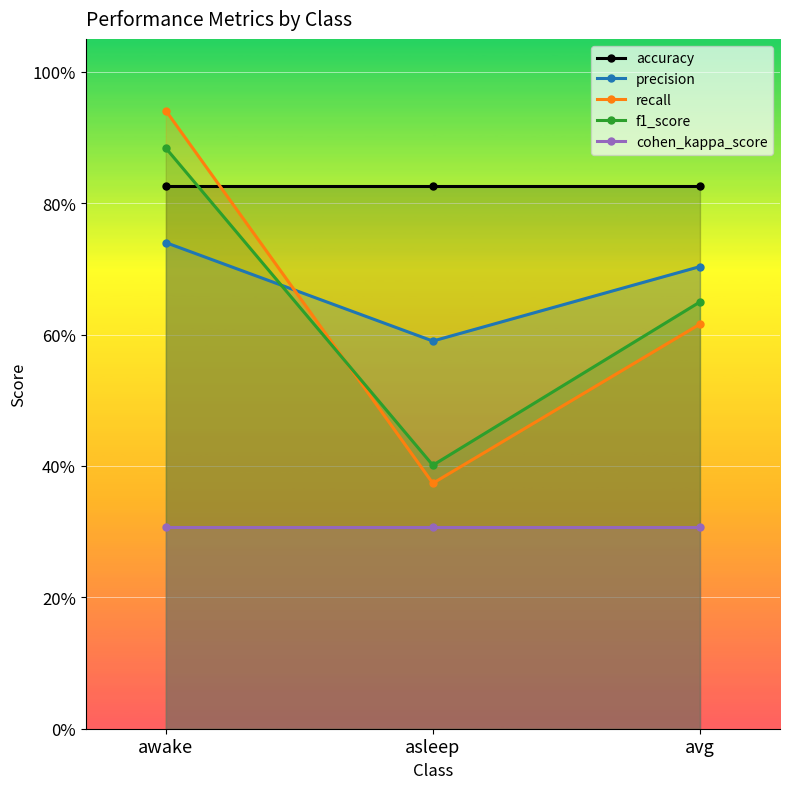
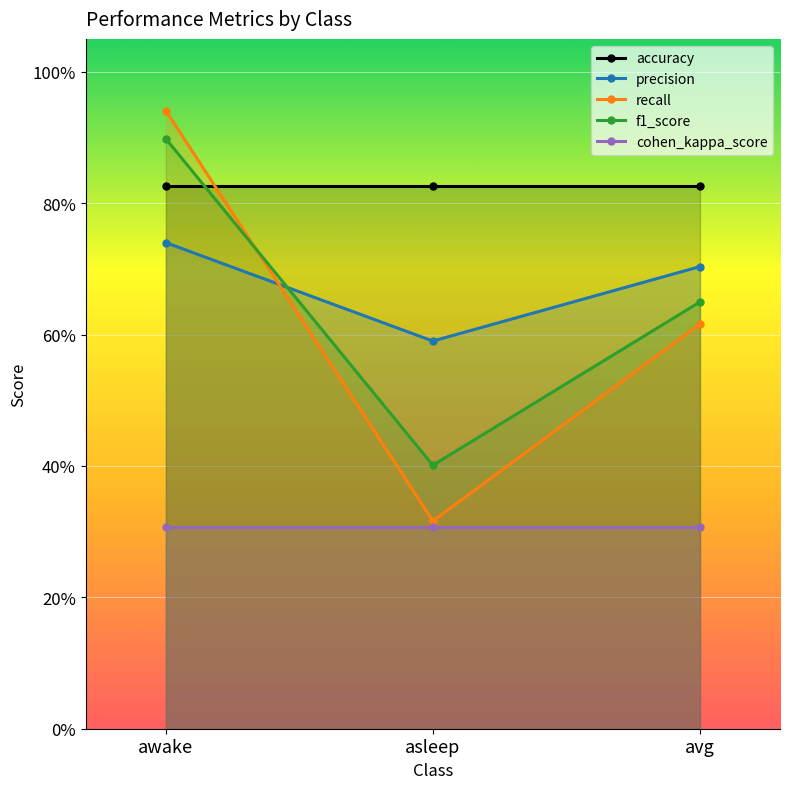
f1_score, awake: 88% -> 90%
recall, asleep: 37% -> 32%
